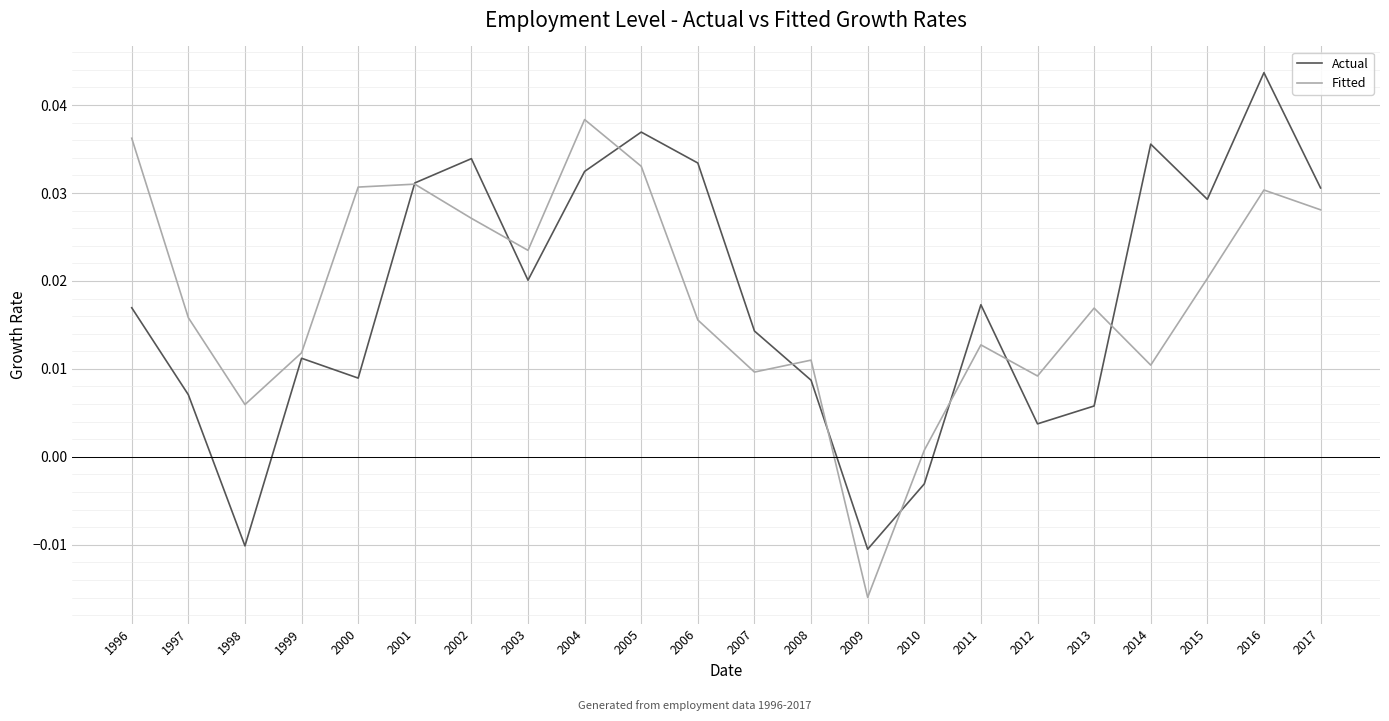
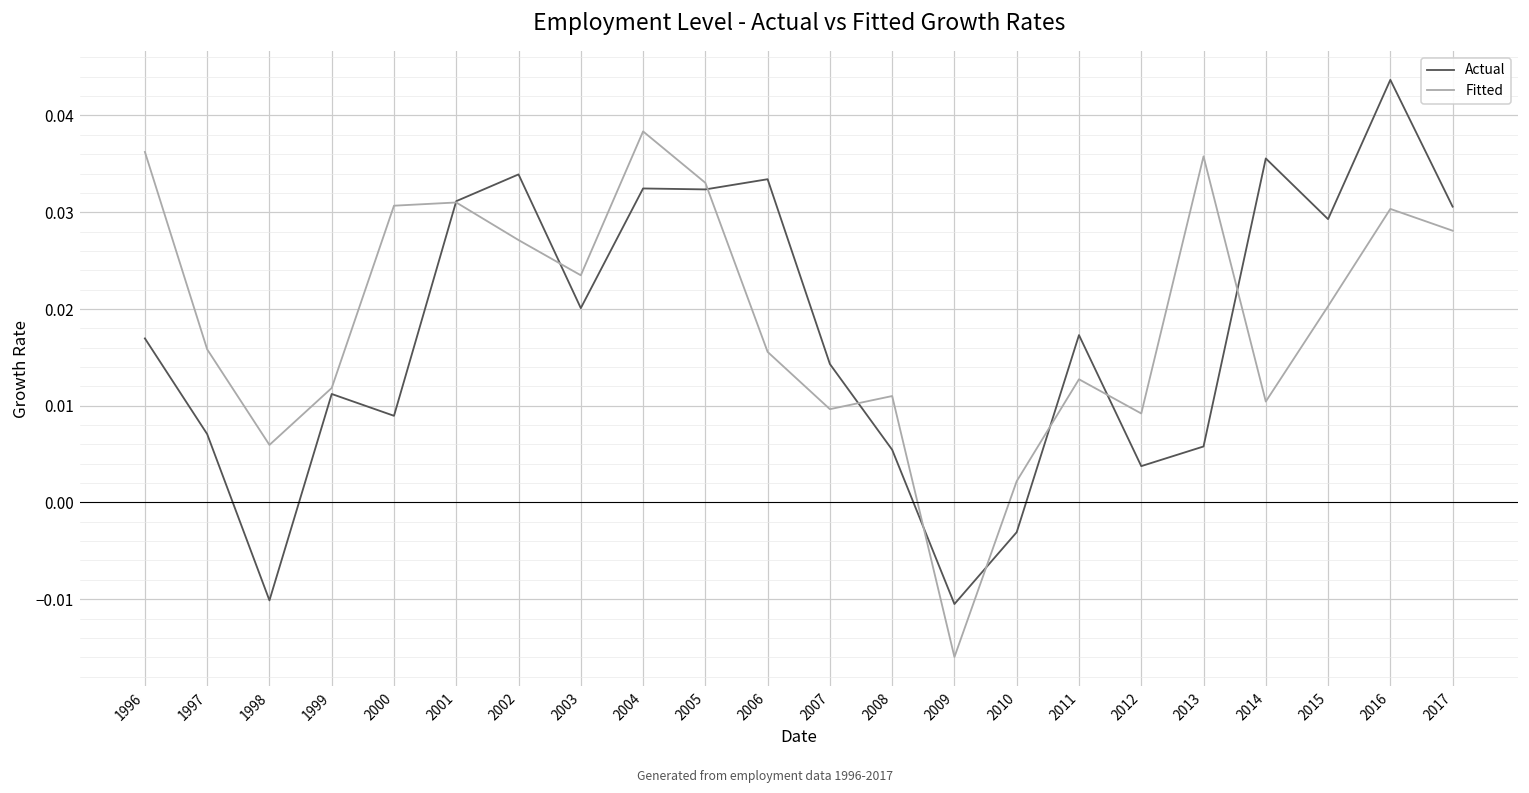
Actual, 2005: 0.037 -> 0.032
Actual, 2008: 0.009 -> 0.005
Fitted, 2010: 0.001 -> 0.002
Fitted, 2013: 0.017 -> 0.036
